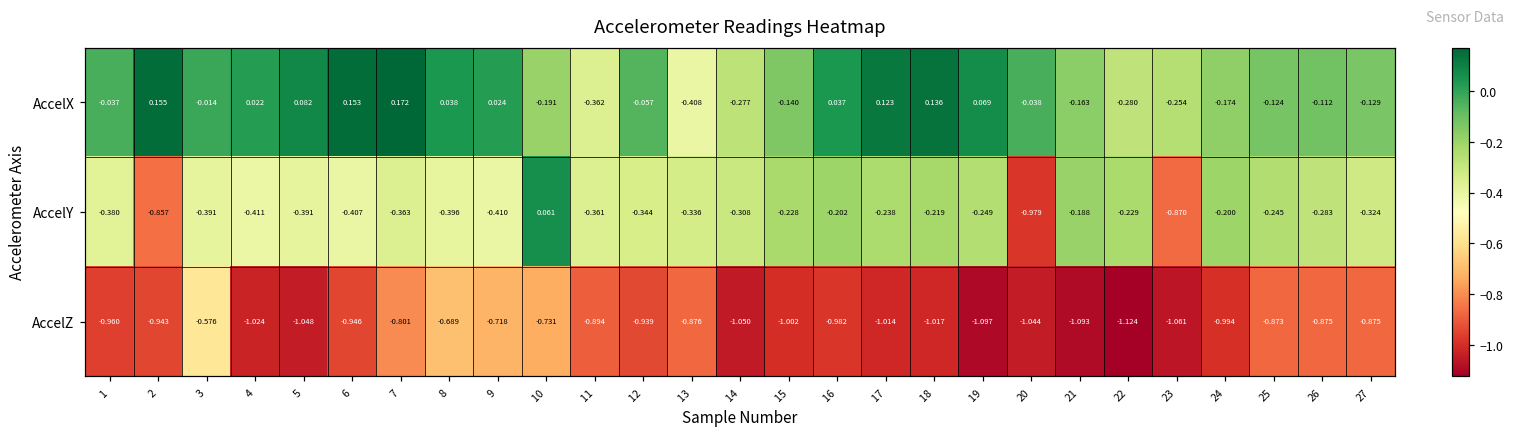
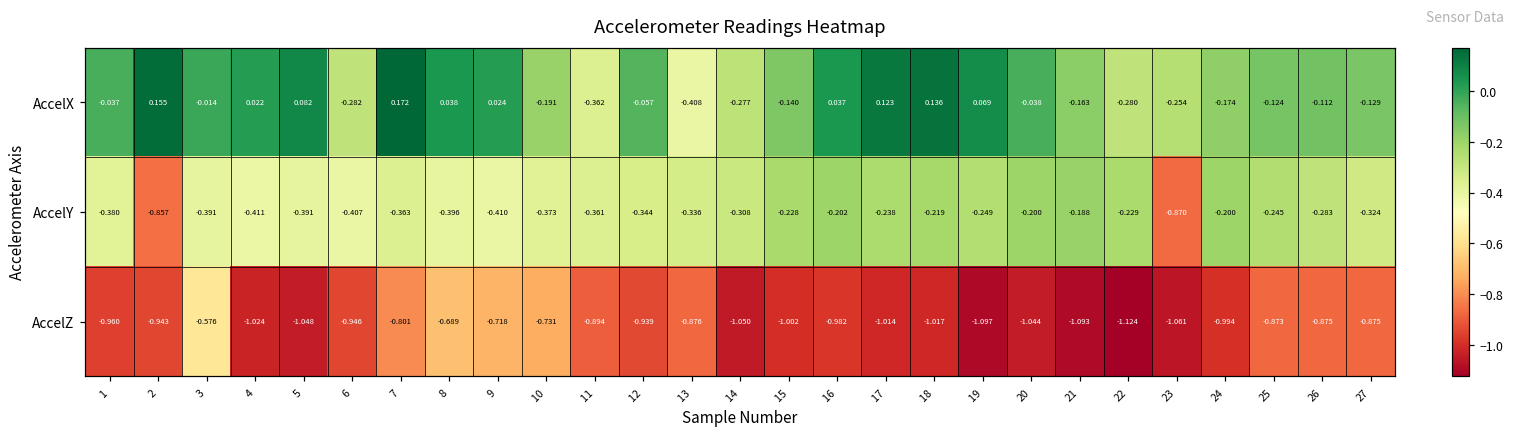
AccelX, 6: 0.153 -> -0.282
AccelY, 10: 0.061 -> -0.373
AccelY, 20: -0.979 -> -0.200
